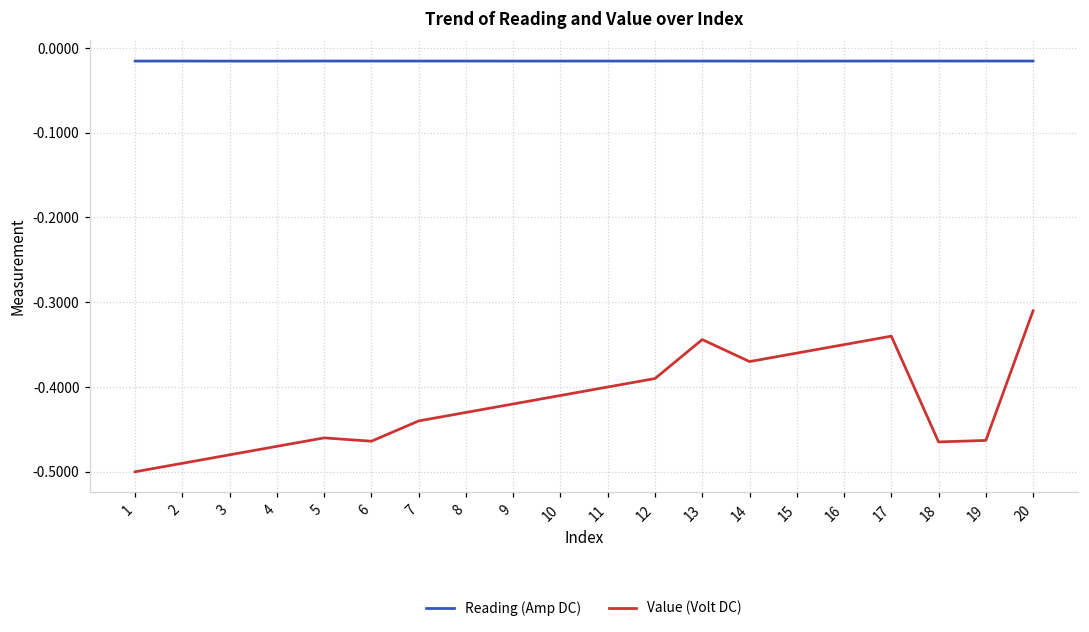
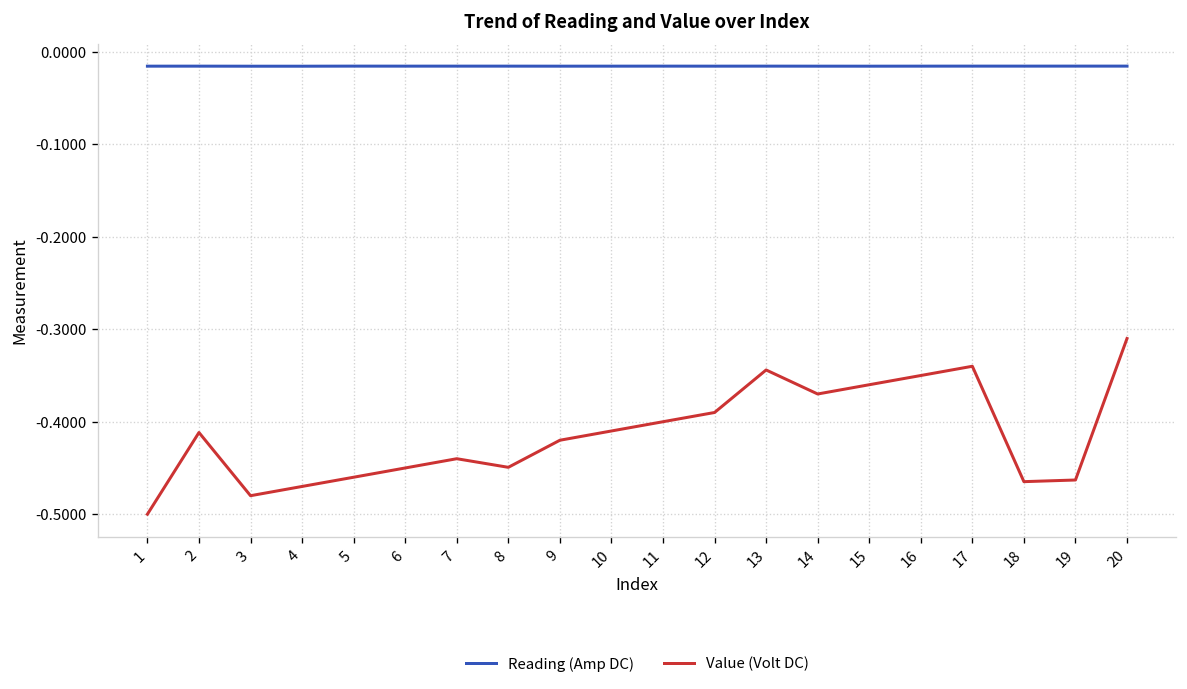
Value (Volt DC), 2: -0.49 -> -0.41
Value (Volt DC), 6: -0.46 -> -0.45
Value (Volt DC), 8: -0.43 -> -0.45
